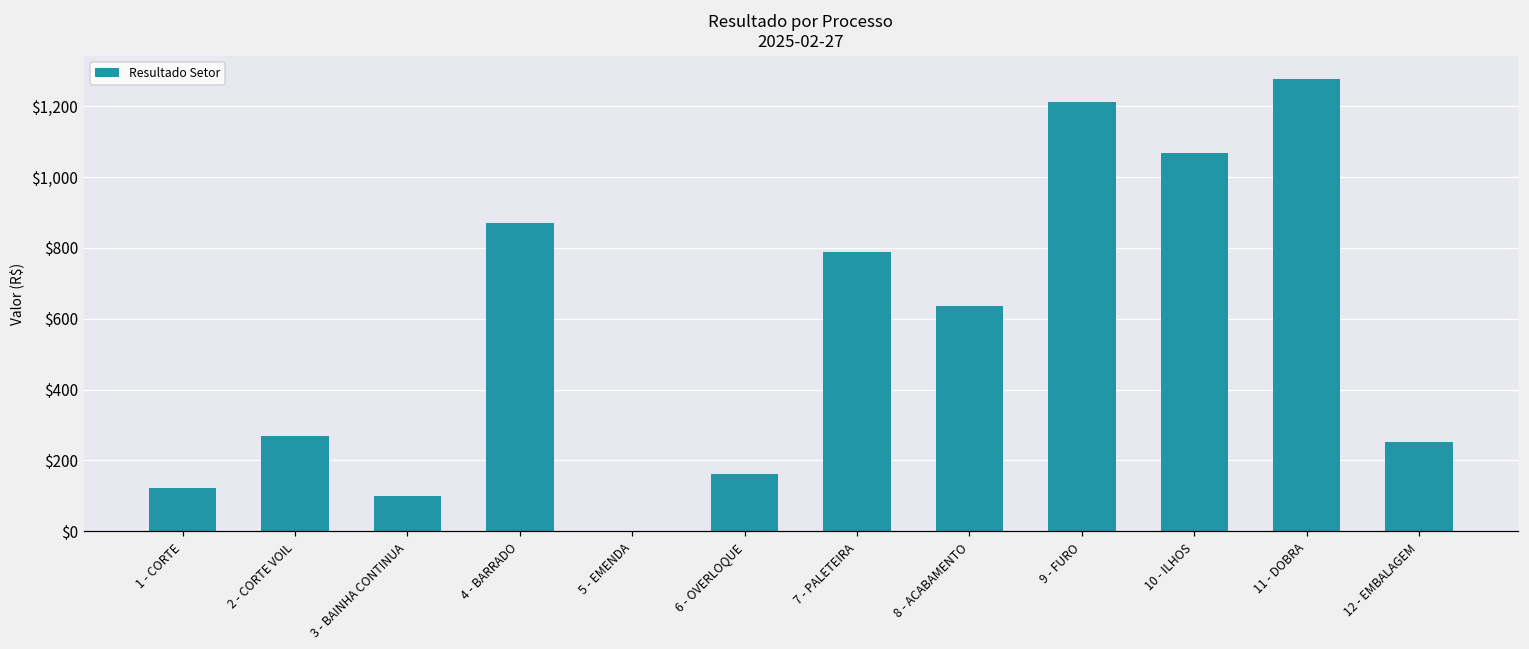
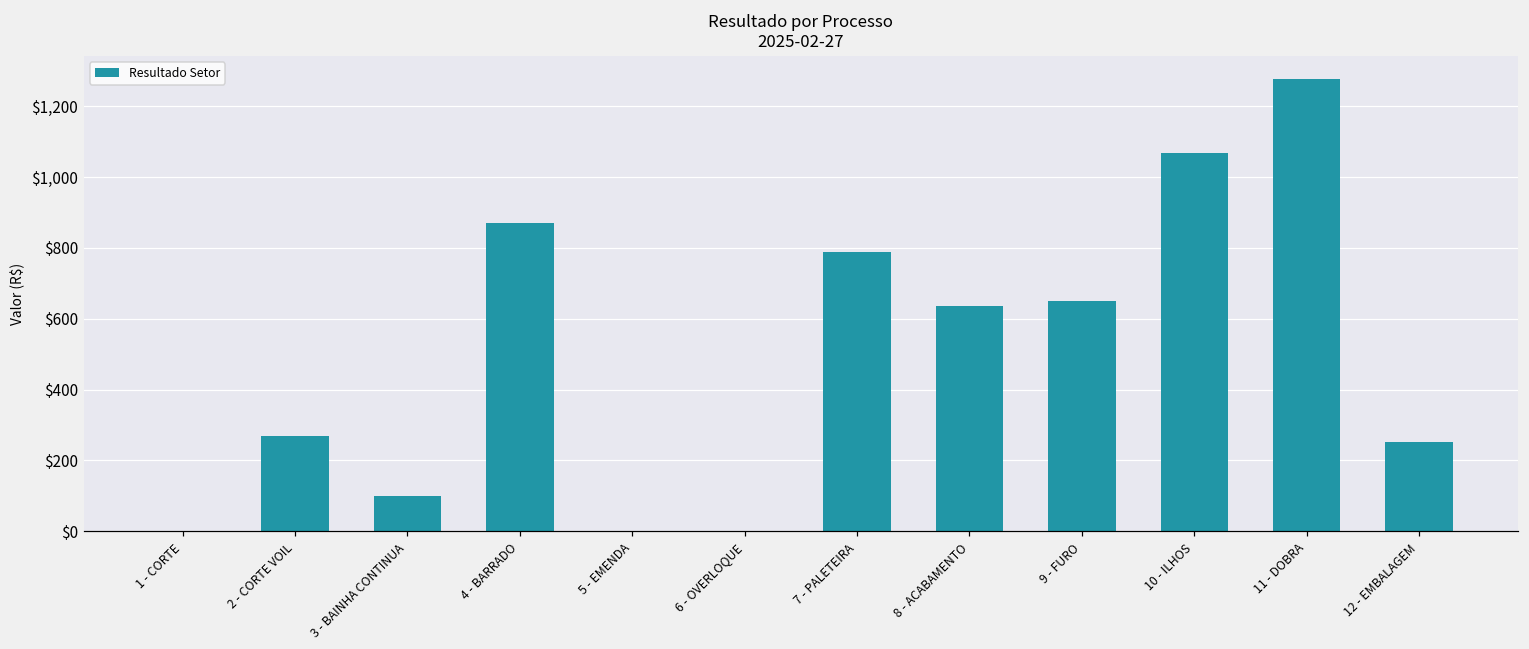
1 - CORTE: $120 -> $0
6 - OVERLOQUE: $160 -> $0
9 - FURO: $1,210 -> $650
